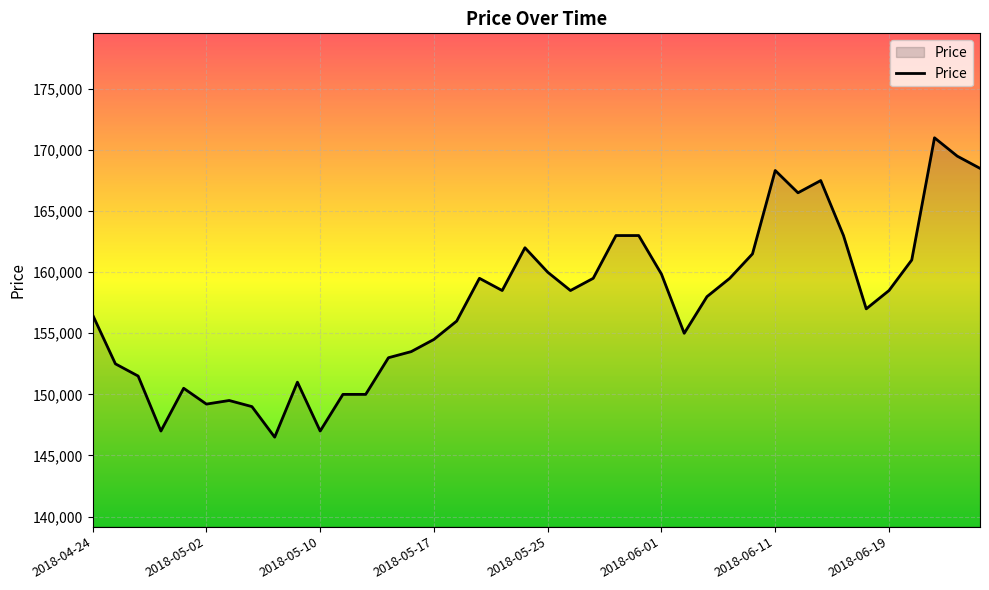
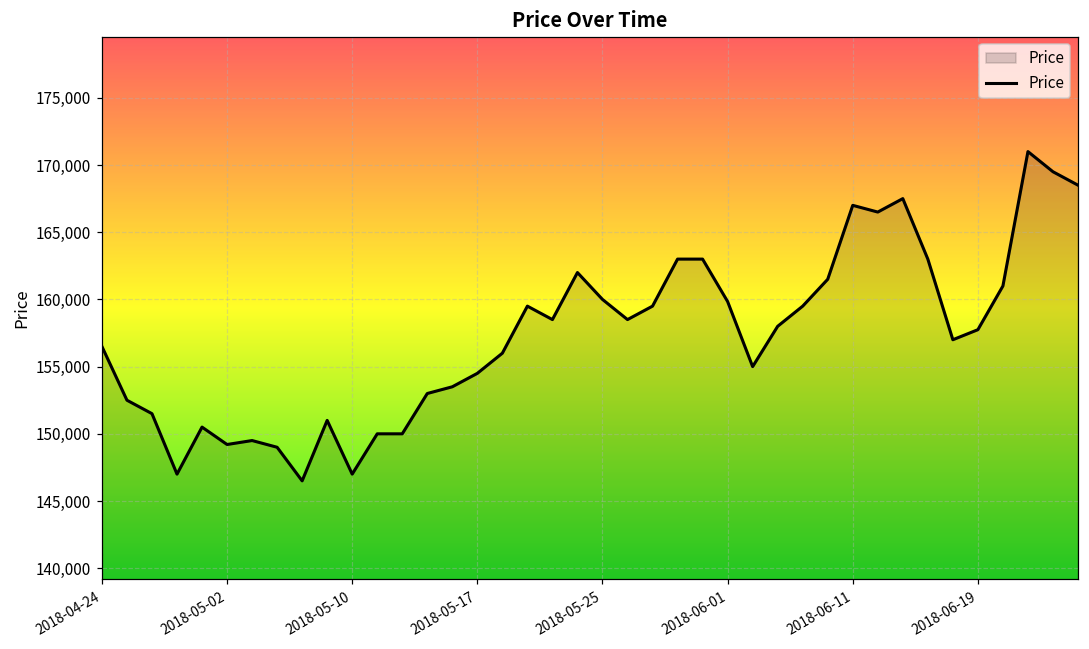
2018-06-11: 168,300 -> 167,000
2018-06-19: 158,500 -> 157,700
